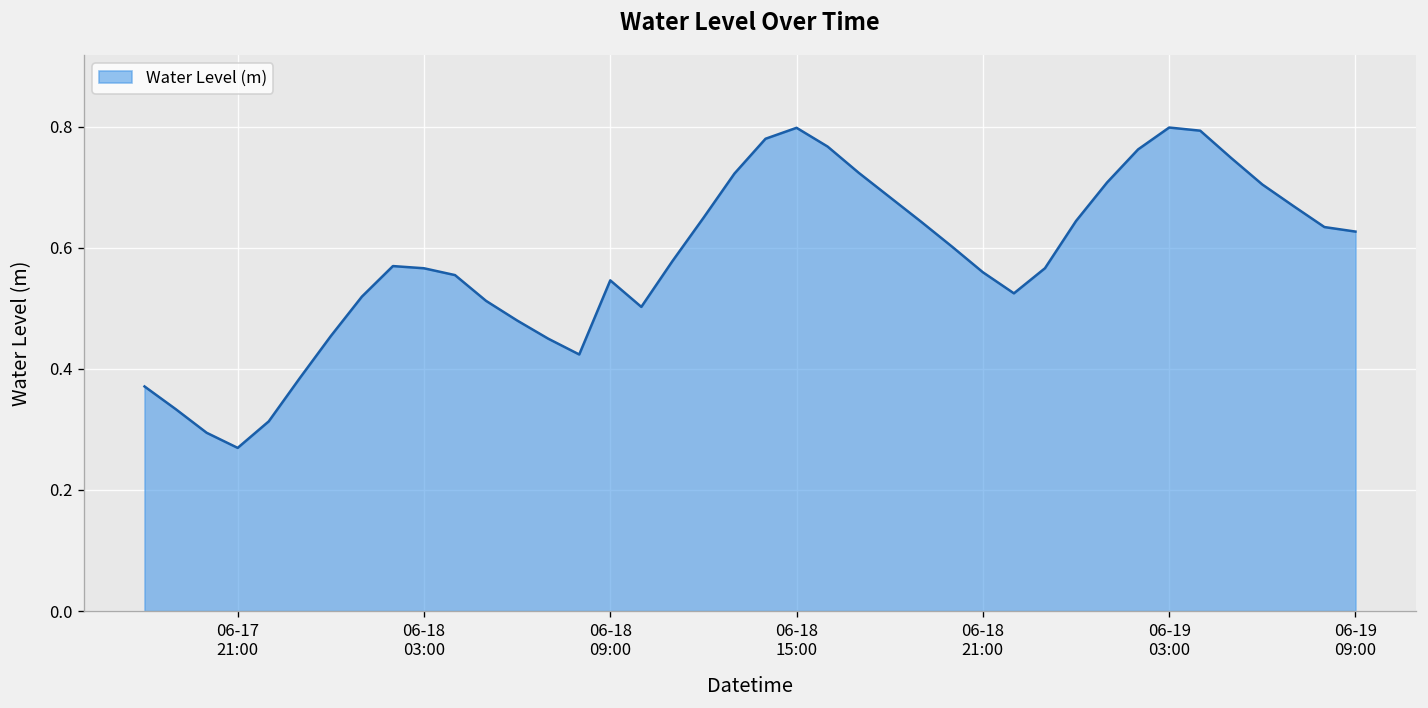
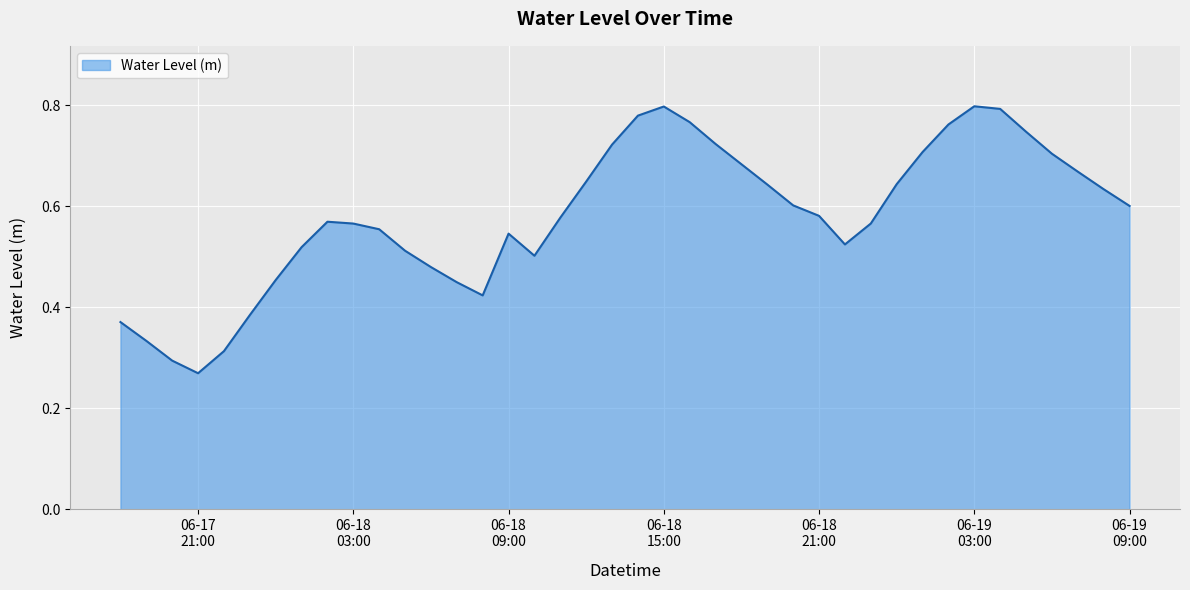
06-18 21:00: 0.56 -> 0.58
06-19 09:00: 0.63 -> 0.60
